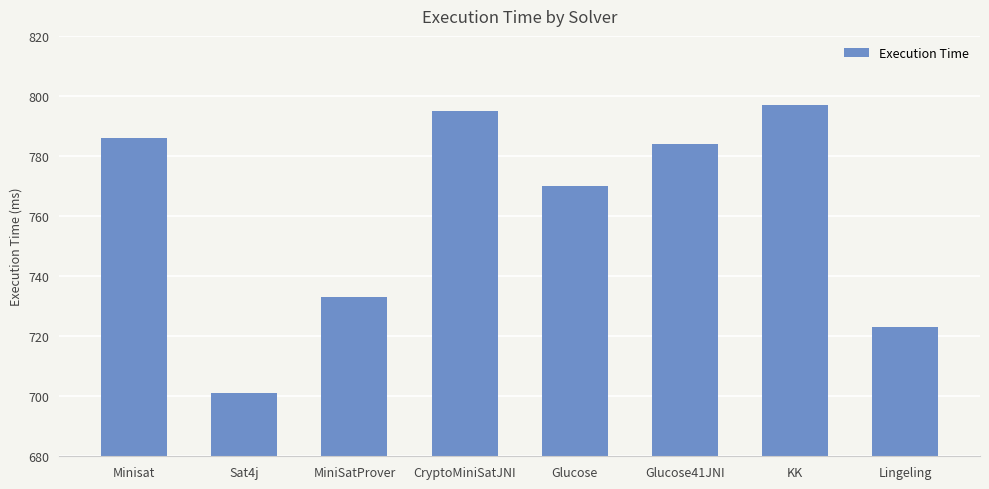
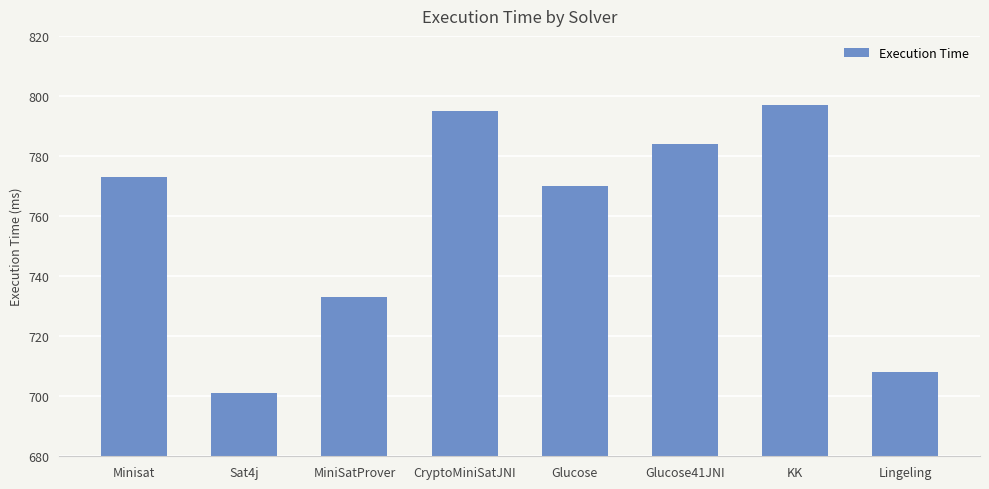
Minisat: 786 -> 773
Lingeling: 723 -> 708
